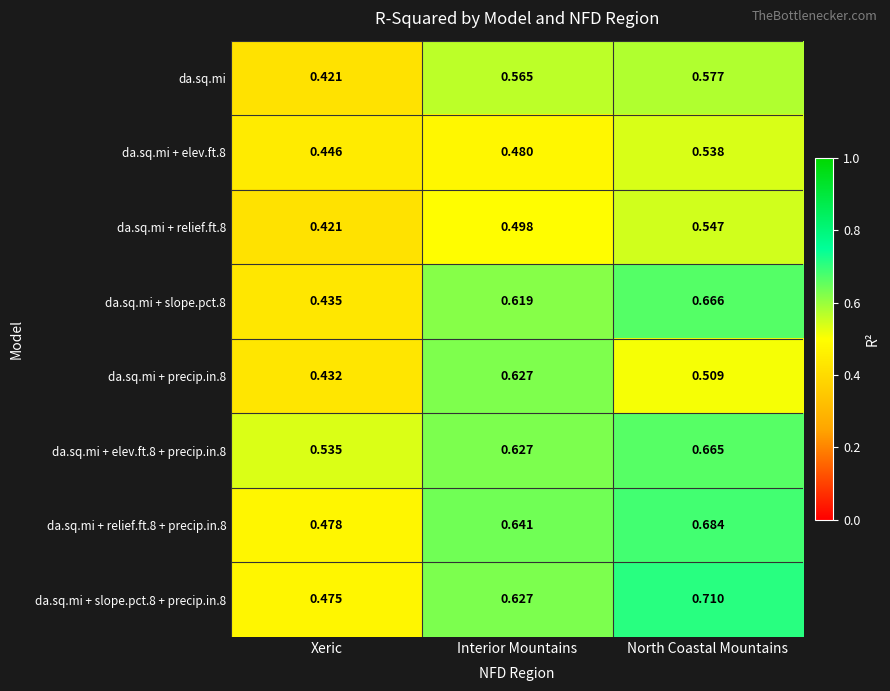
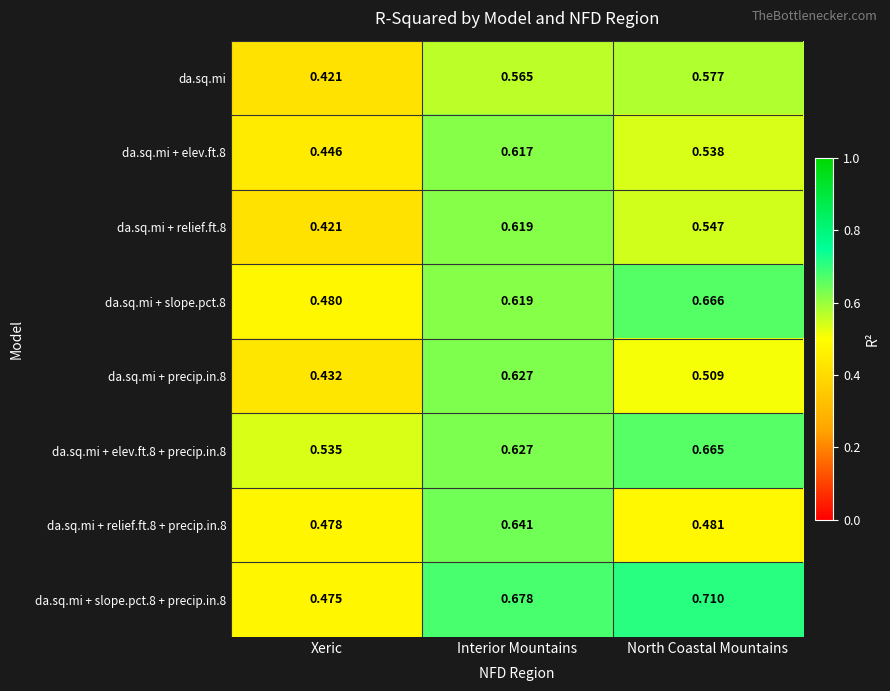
da.sq.mi + elev.ft.8, Interior Mountains: 0.480 -> 0.617
da.sq.mi + relief.ft.8, Interior Mountains: 0.498 -> 0.619
da.sq.mi + slope.pct.8, Xeric: 0.435 -> 0.480
da.sq.mi + relief.ft.8 + precip.in.8, North Coastal Mountains: 0.684 -> 0.481
da.sq.mi + slope.pct.8 + precip.in.8, Interior Mountains: 0.627 -> 0.678
